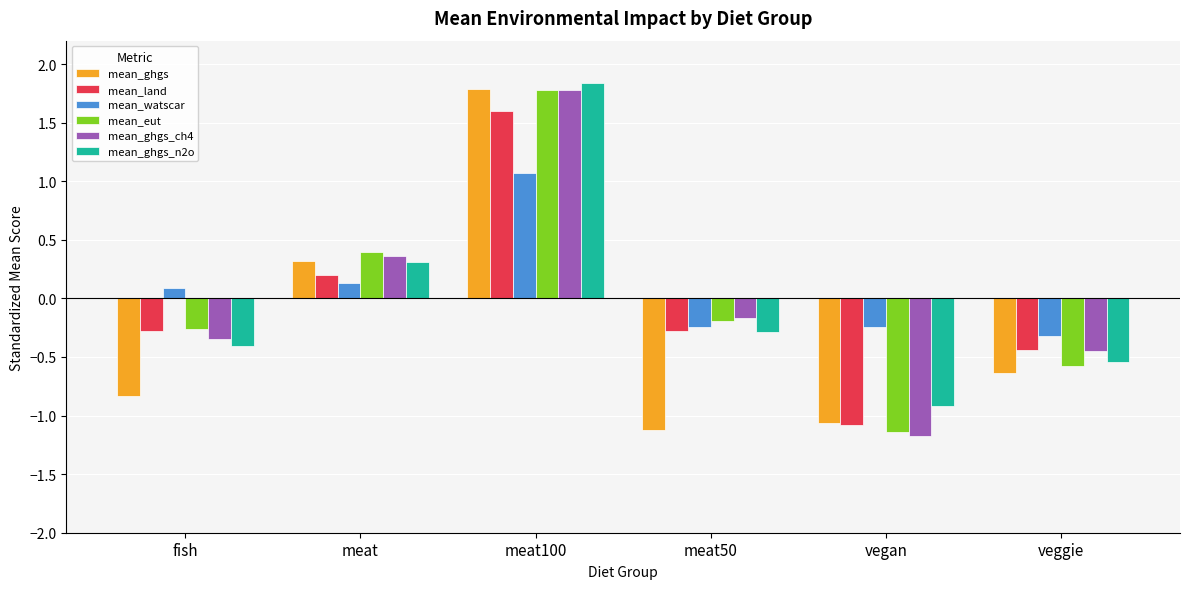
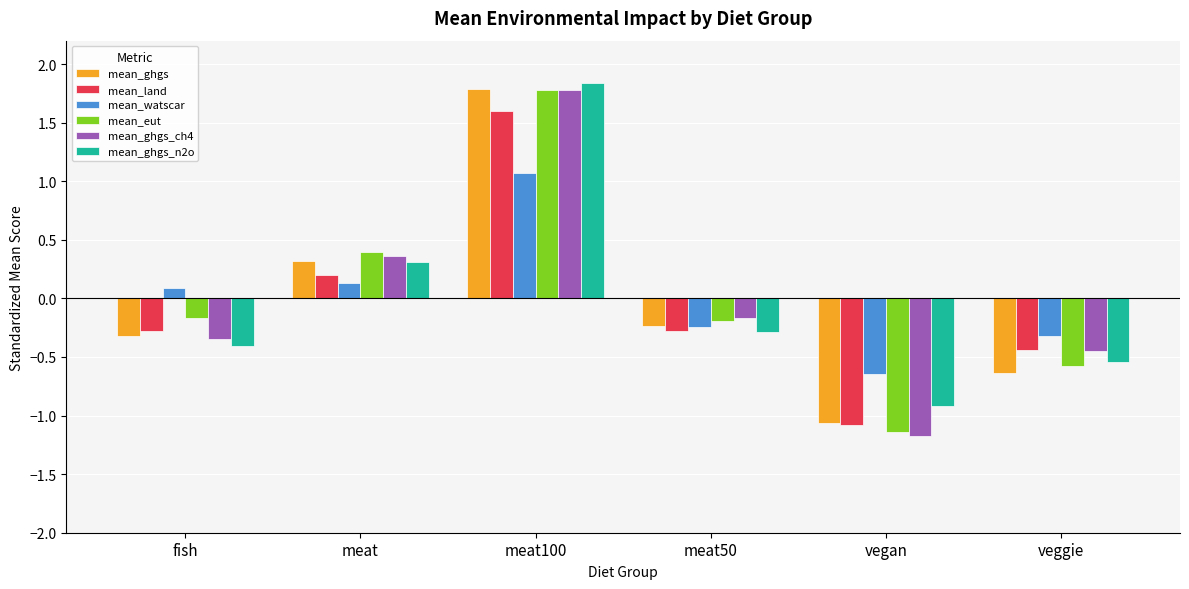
mean_ghgs, fish: -0.84 -> -0.32
mean_eut, fish: -0.26 -> -0.17
mean_ghgs, meat50: -1.12 -> -0.24
mean_watscar, vegan: -0.24 -> -0.65
